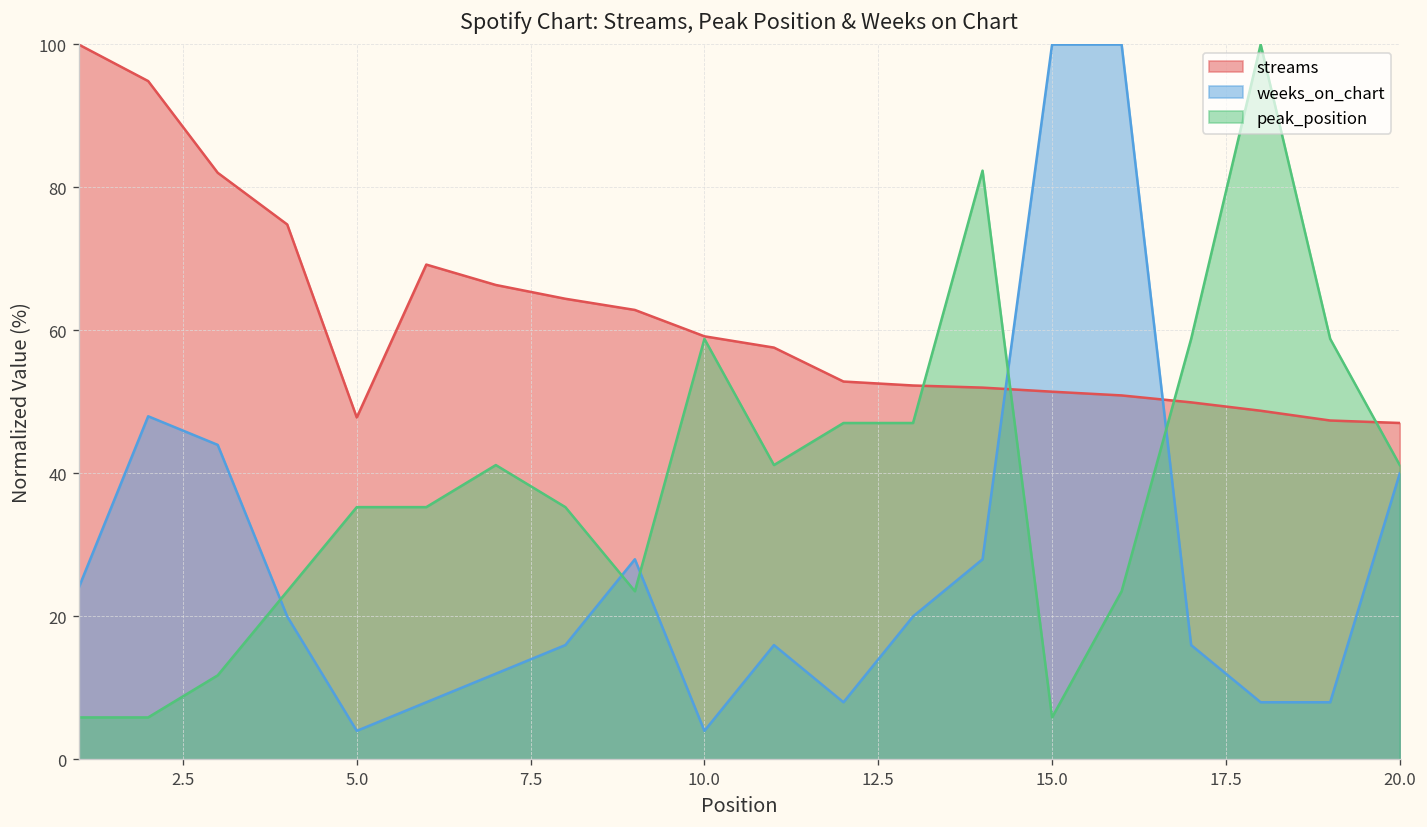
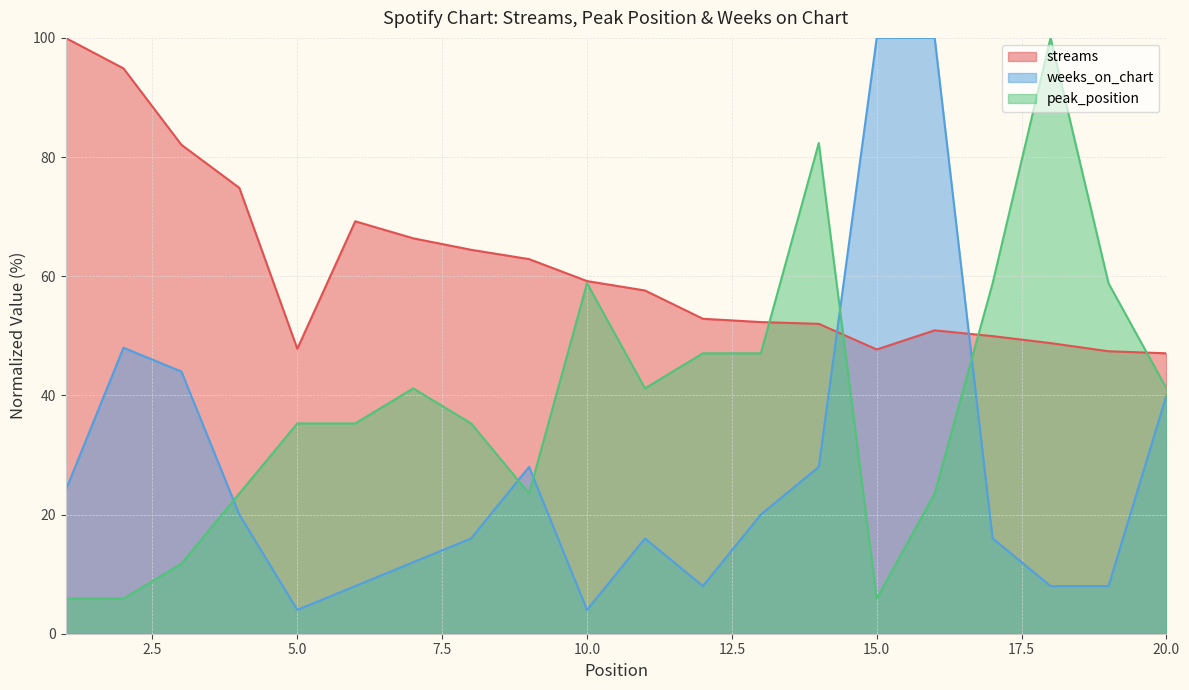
streams, 15.0: 51 -> 48
